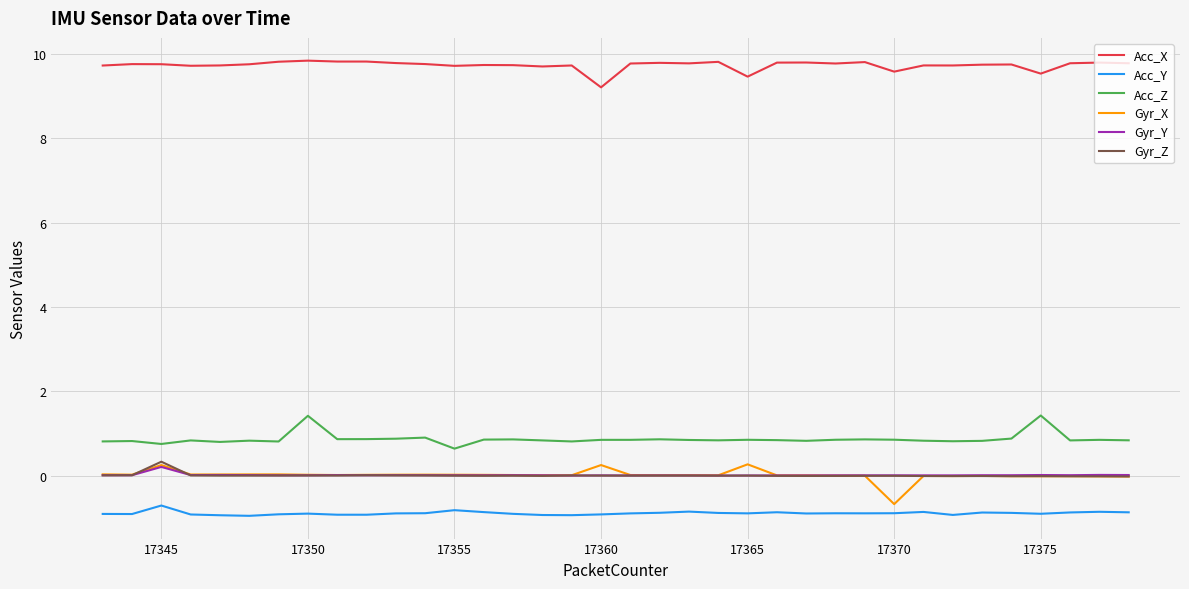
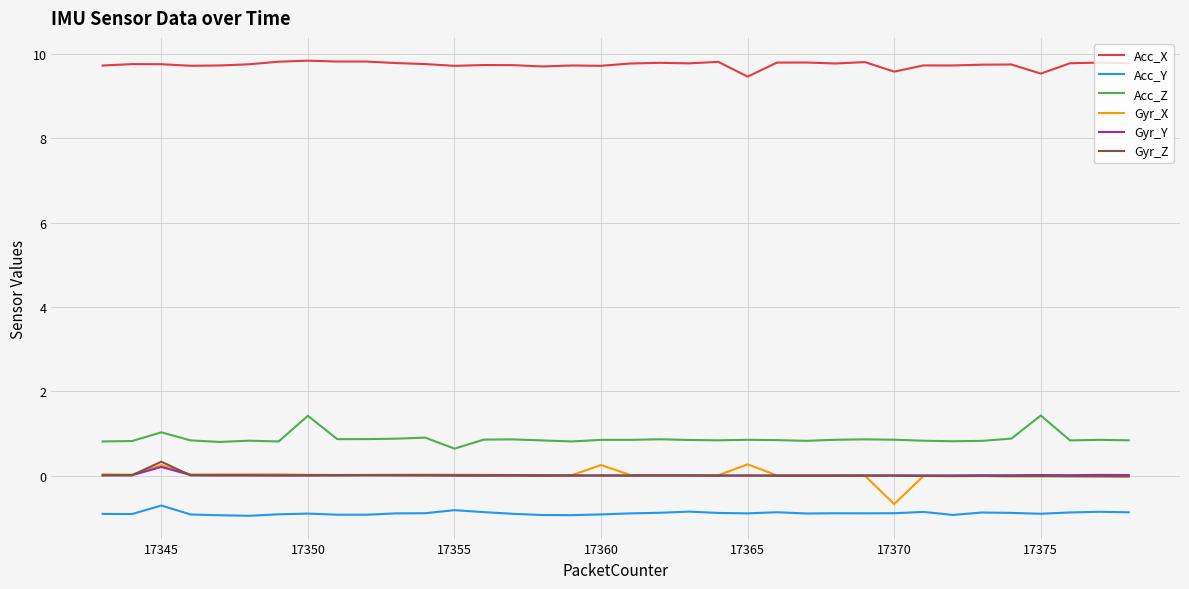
Acc_Z, 17345: 0.7 -> 1.0
Acc_X, 17360: 9.2 -> 9.7
